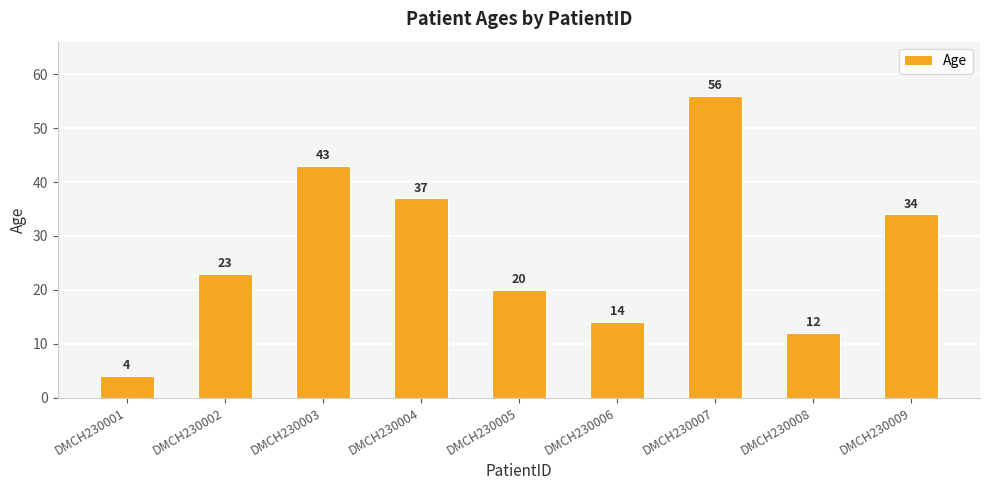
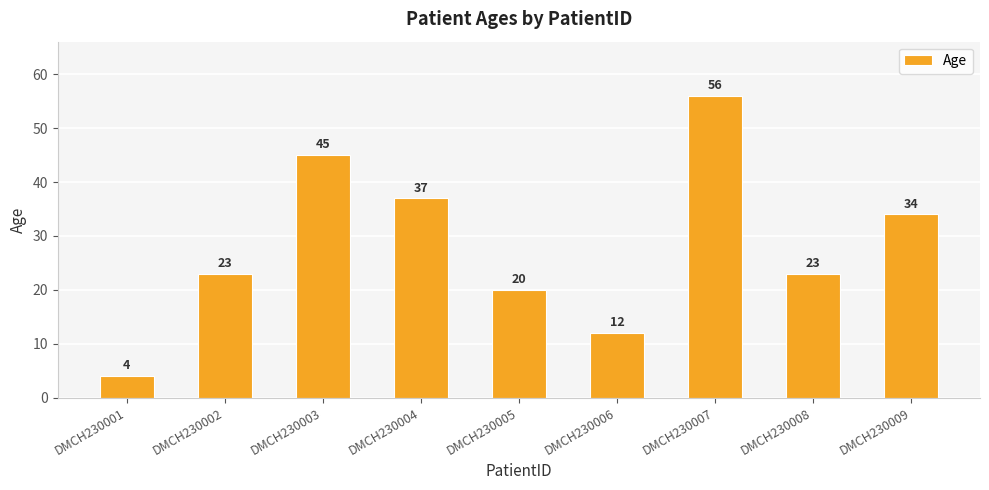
DMCH230003: 43 -> 45
DMCH230006: 14 -> 12
DMCH230008: 12 -> 23
